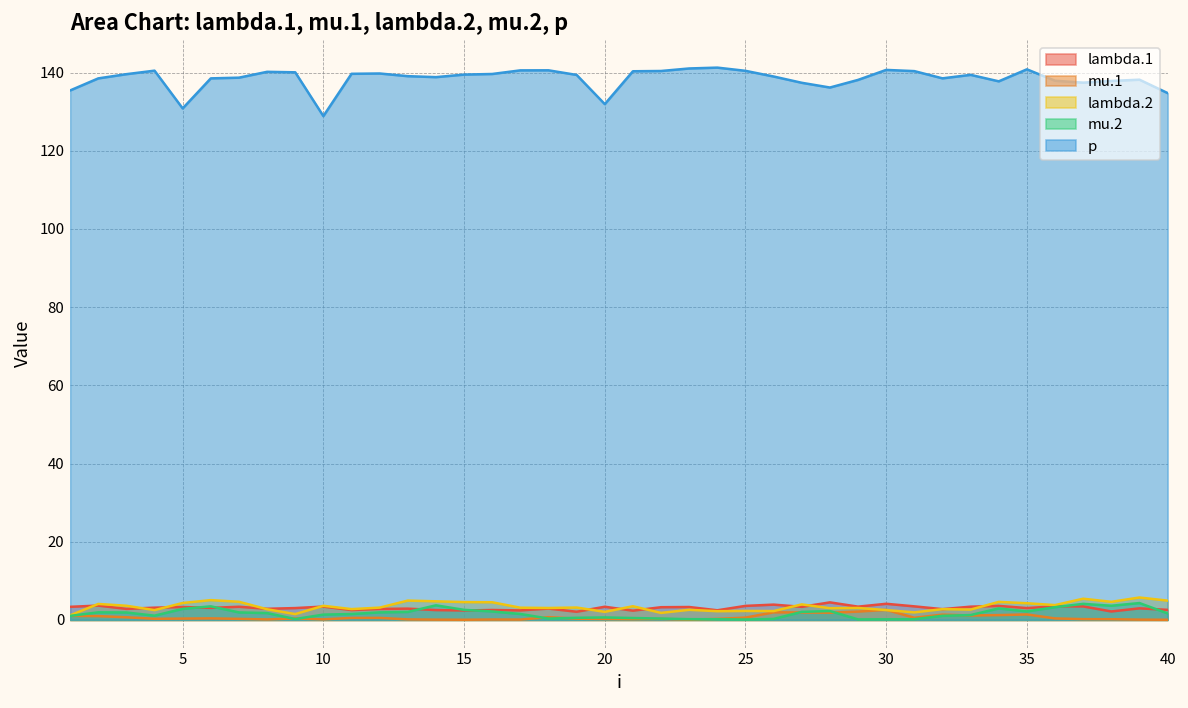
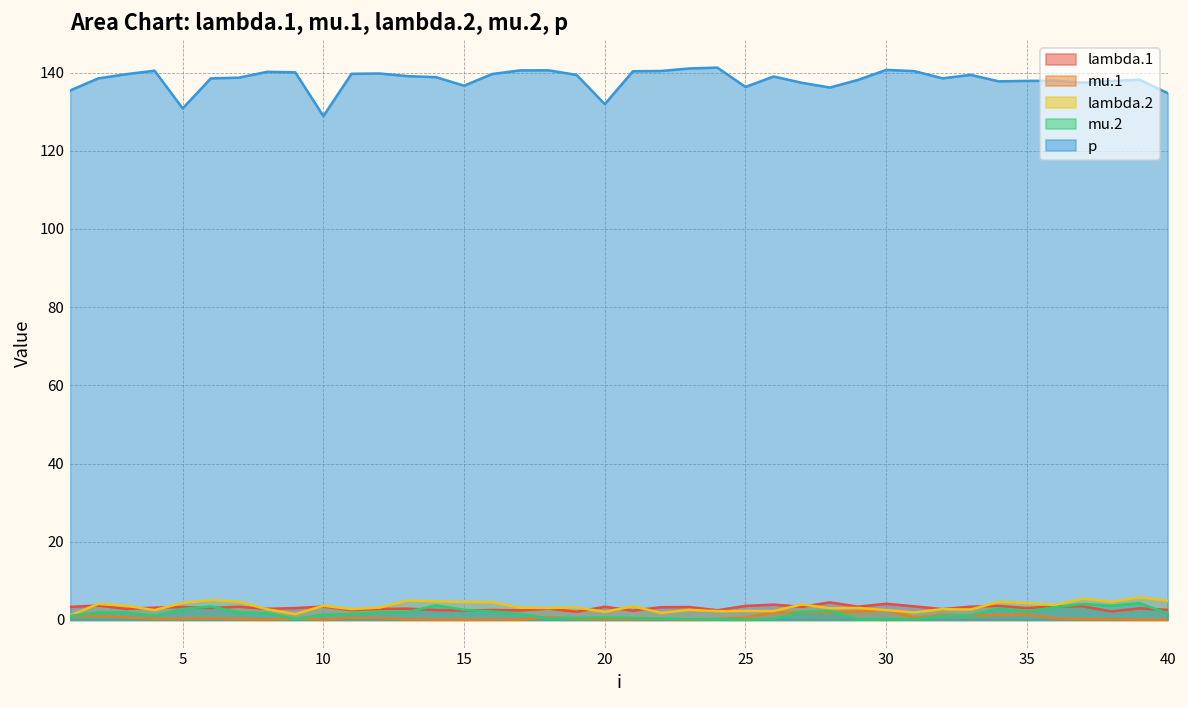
p, 15: 139 -> 137
p, 25: 140 -> 136
p, 35: 141 -> 138
